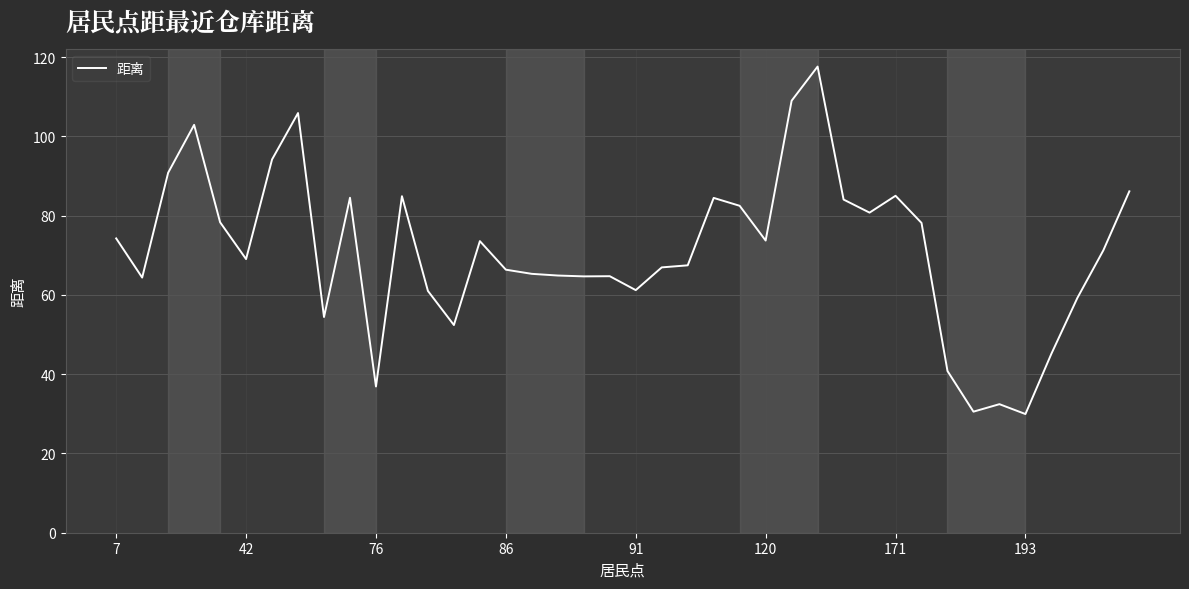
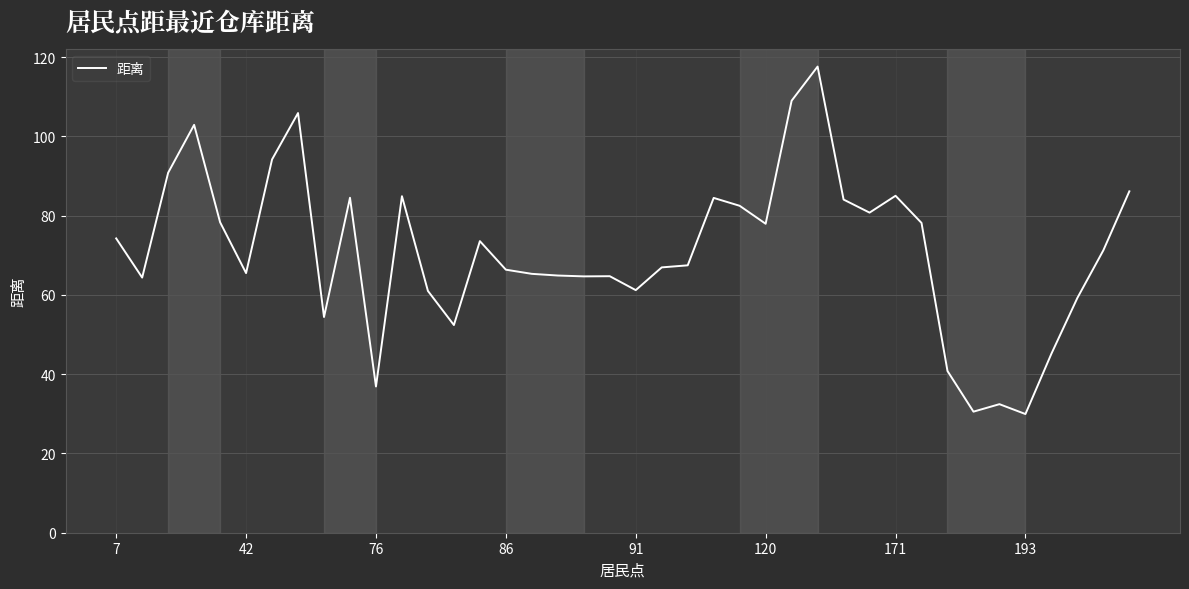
42: 69 -> 66
120: 74 -> 78
